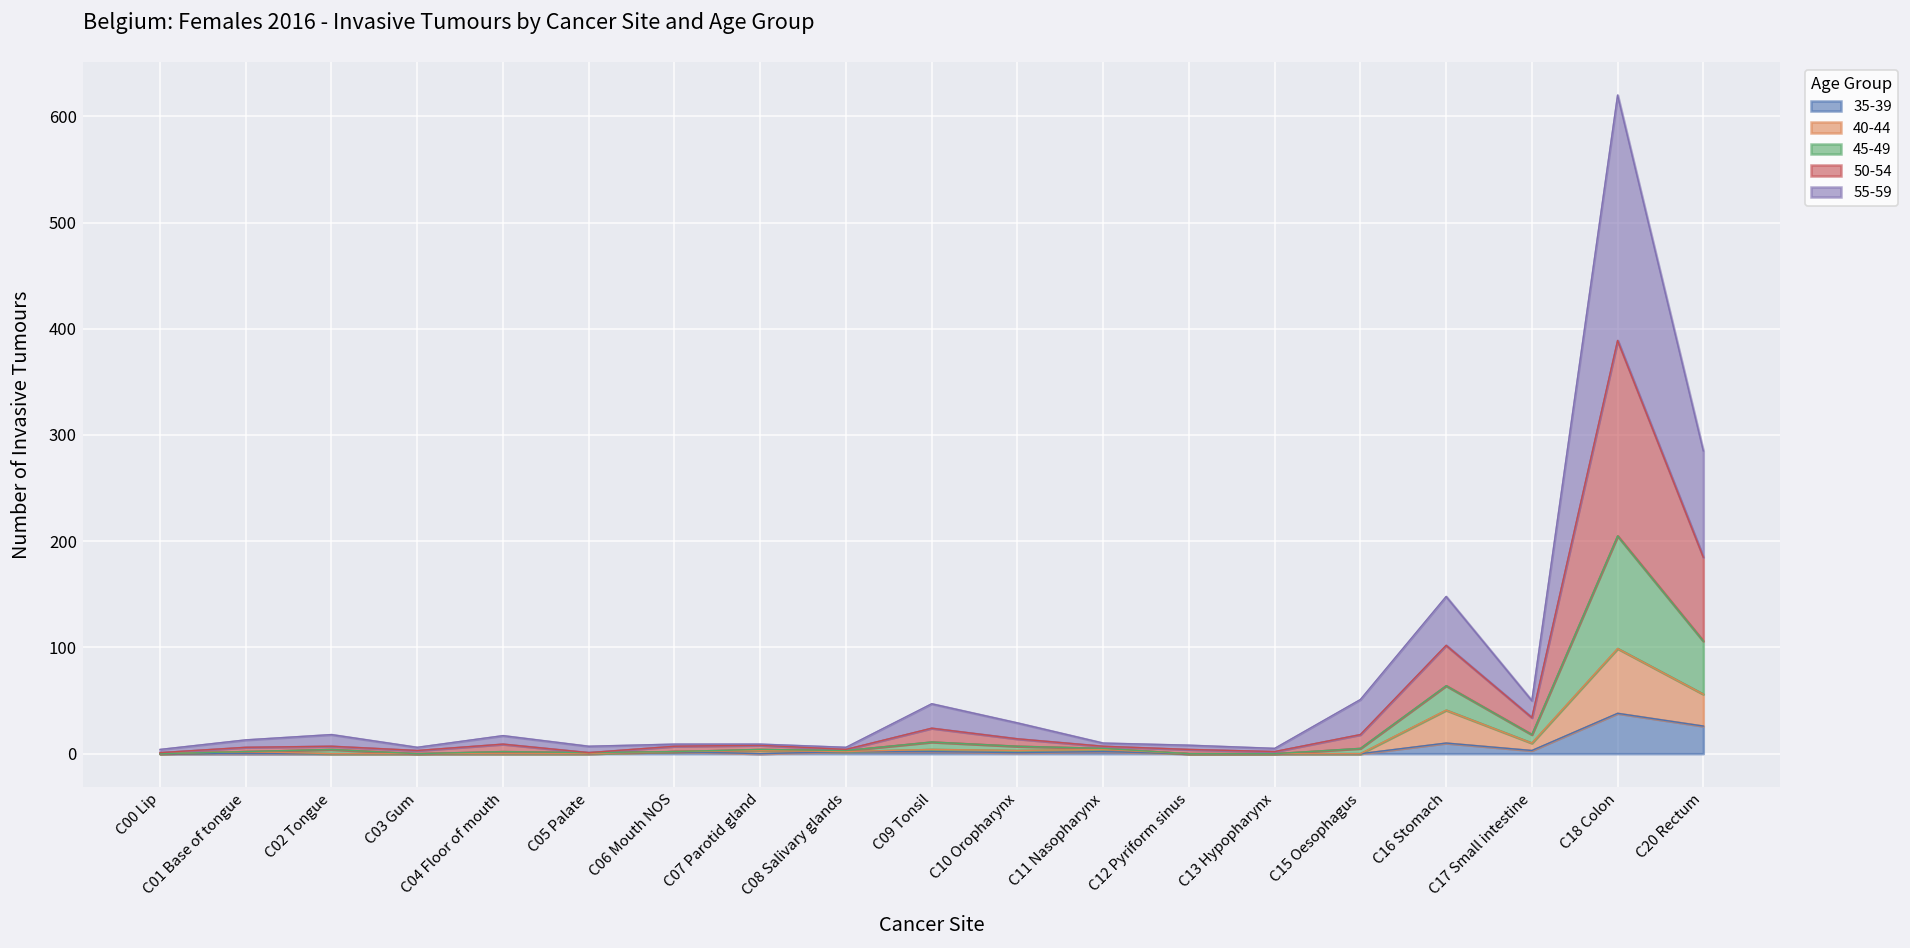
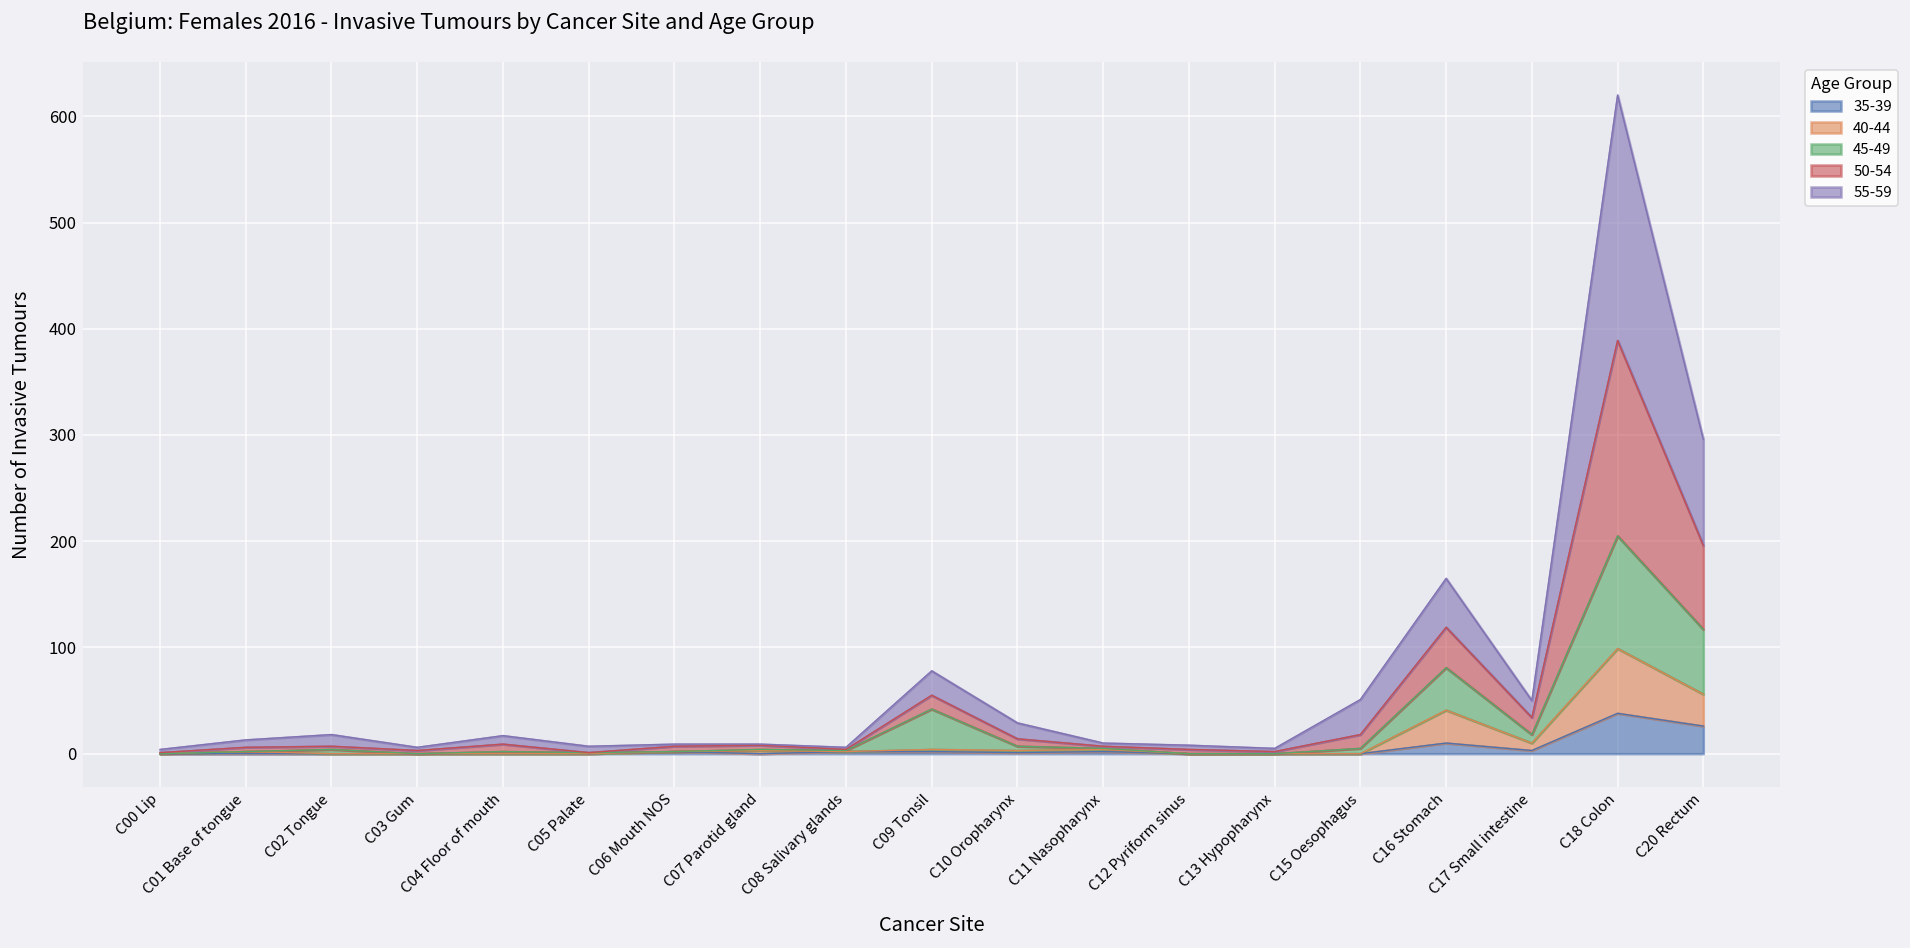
45-49, C09 Tonsil: 10 -> 40
45-49, C16 Stomach: 20 -> 40
45-49, C20 Rectum: 50 -> 60
